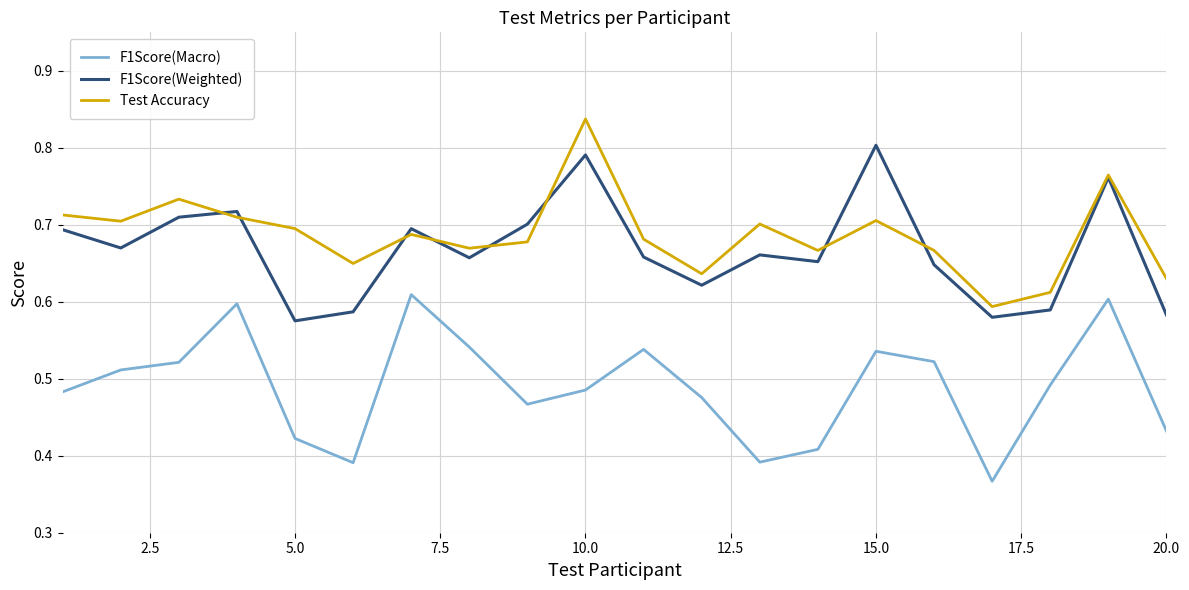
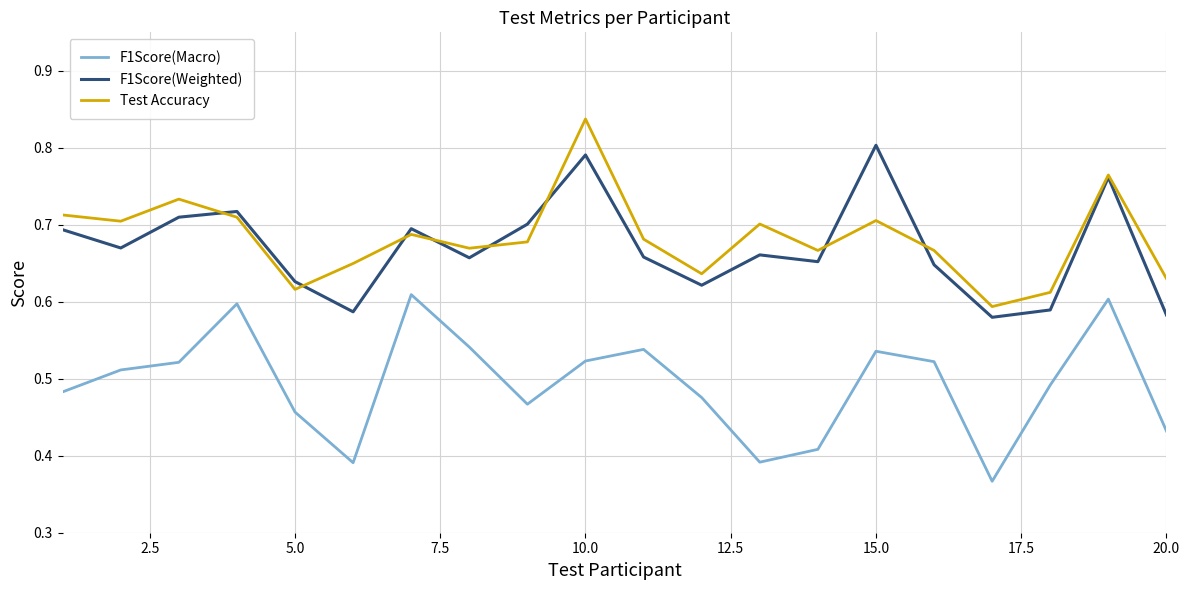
F1Score(Macro), 5.0: 0.42 -> 0.46
F1Score(Weighted), 5.0: 0.58 -> 0.63
Test Accuracy, 5.0: 0.70 -> 0.62
F1Score(Macro), 10.0: 0.49 -> 0.52
